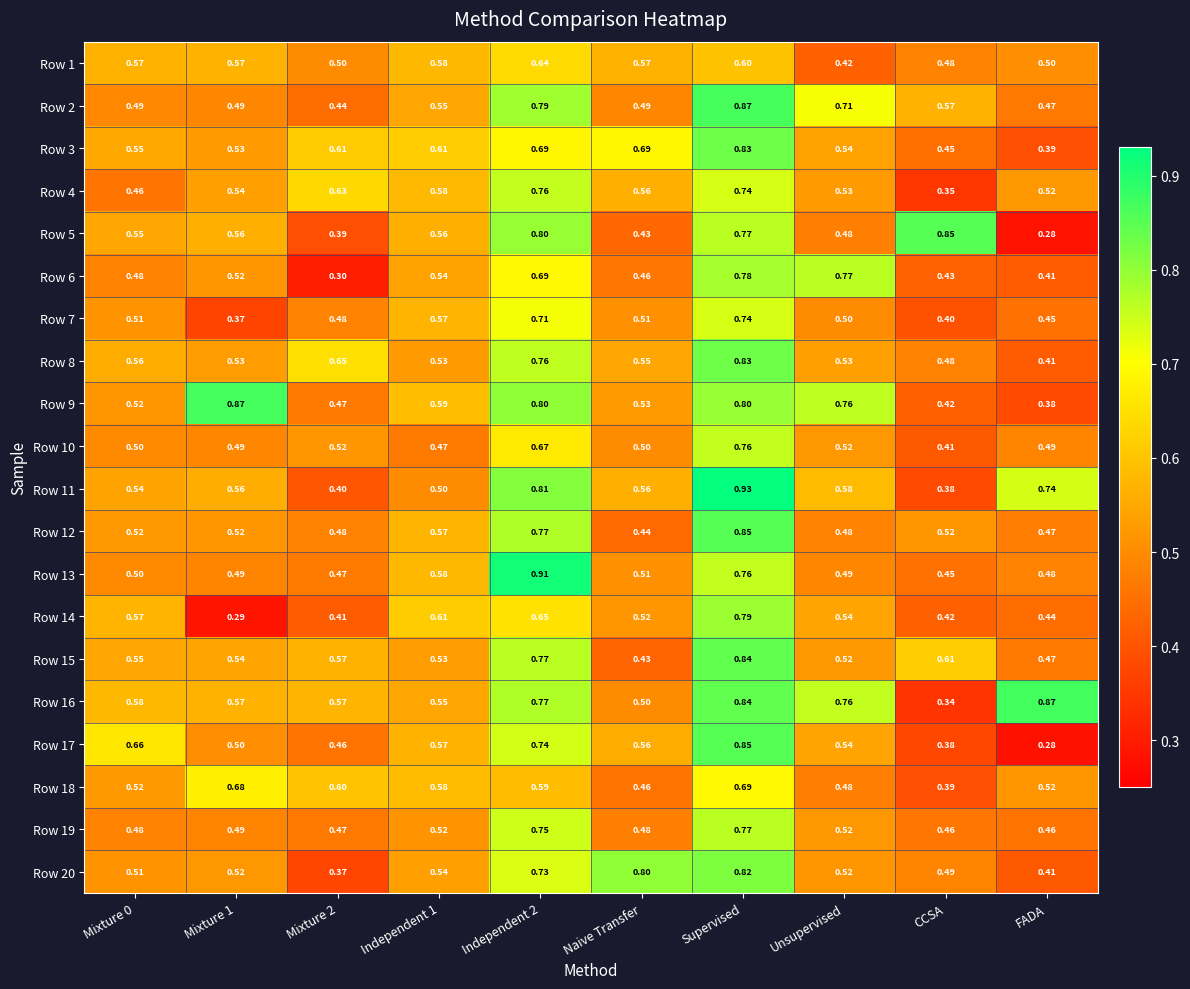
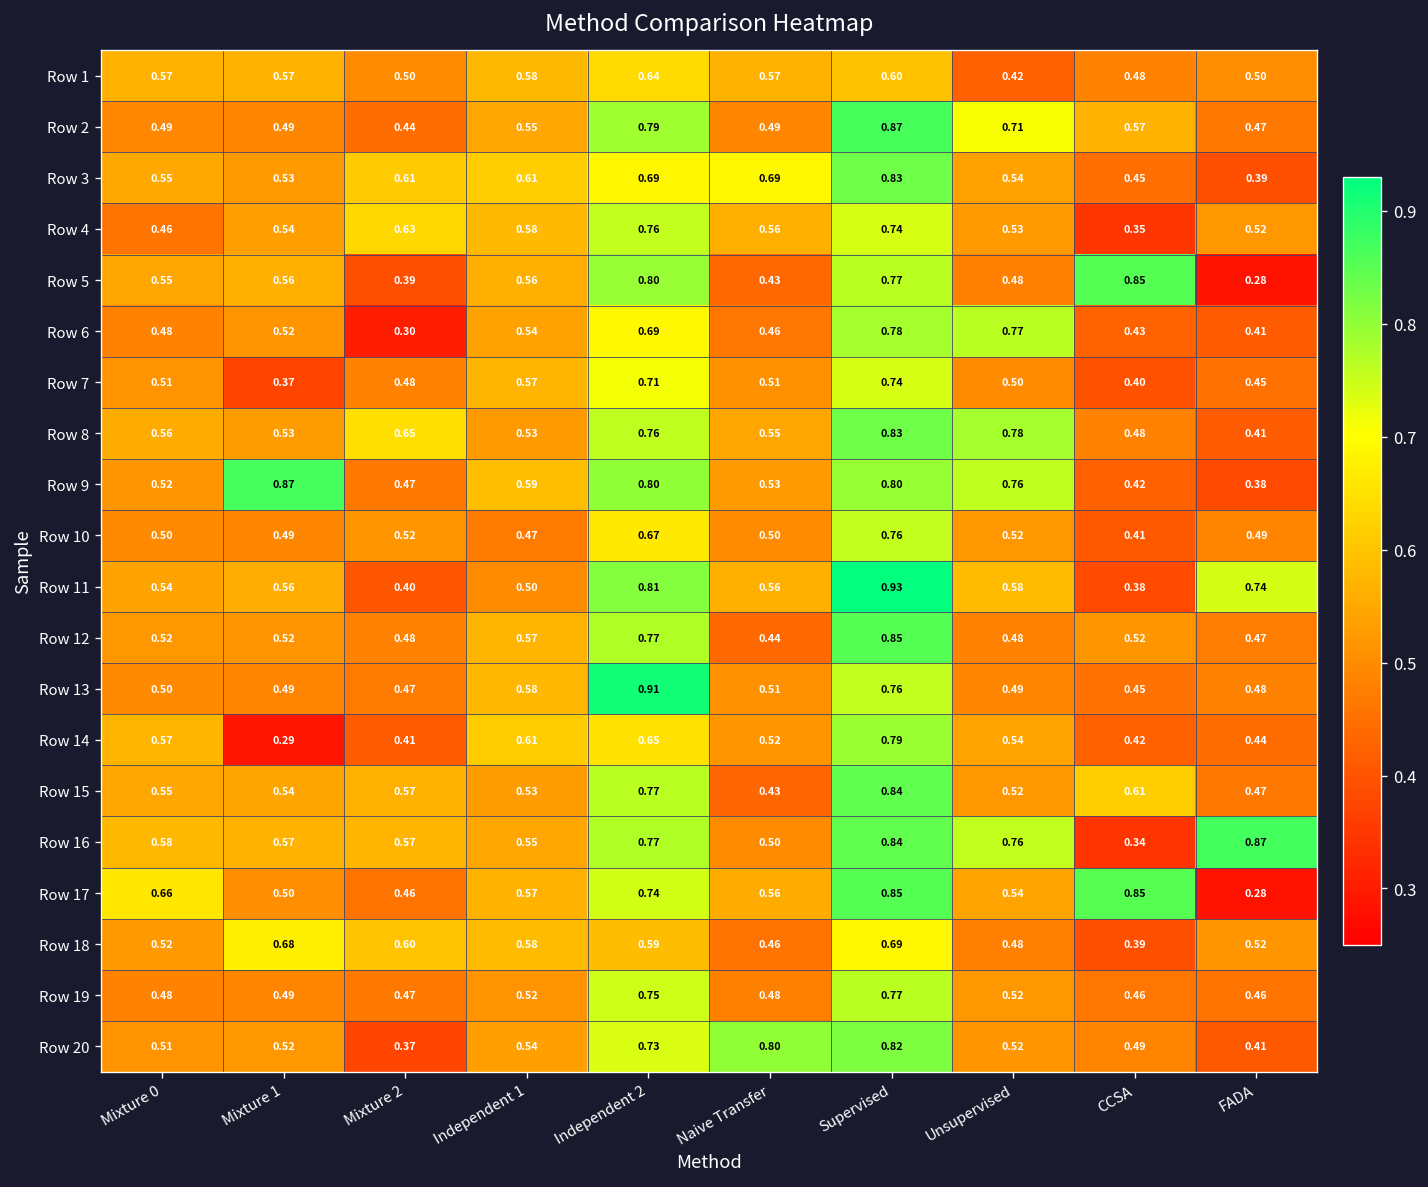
Row 8, Unsupervised: 0.53 -> 0.78
Row 17, CCSA: 0.38 -> 0.85
